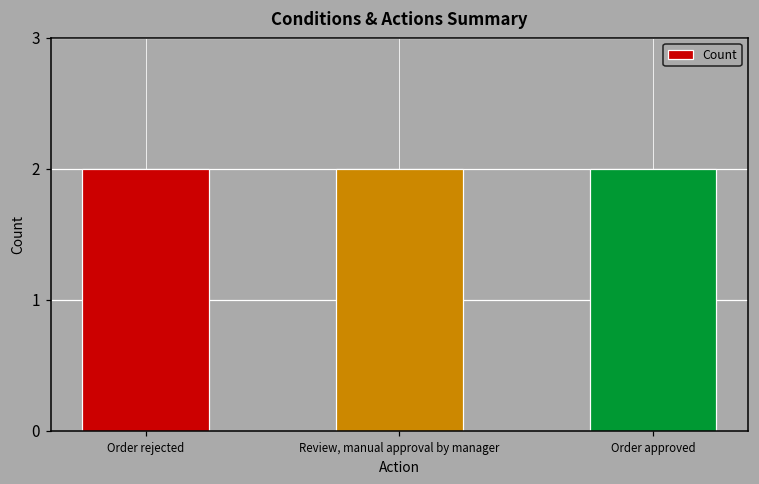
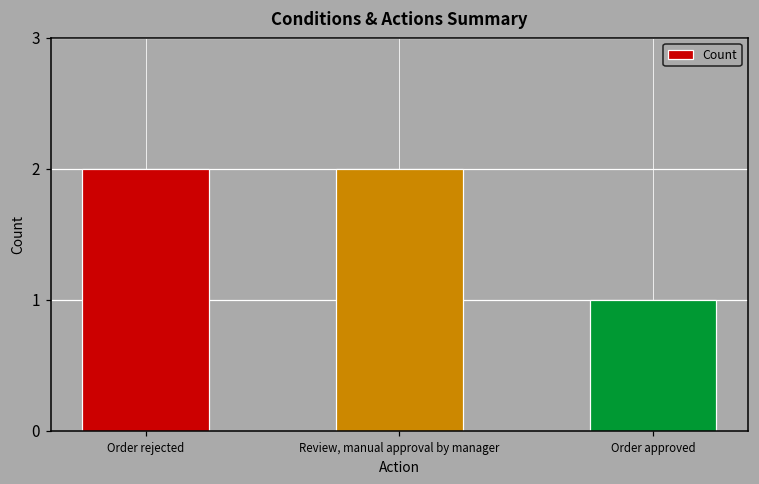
Order approved: 2 -> 1
